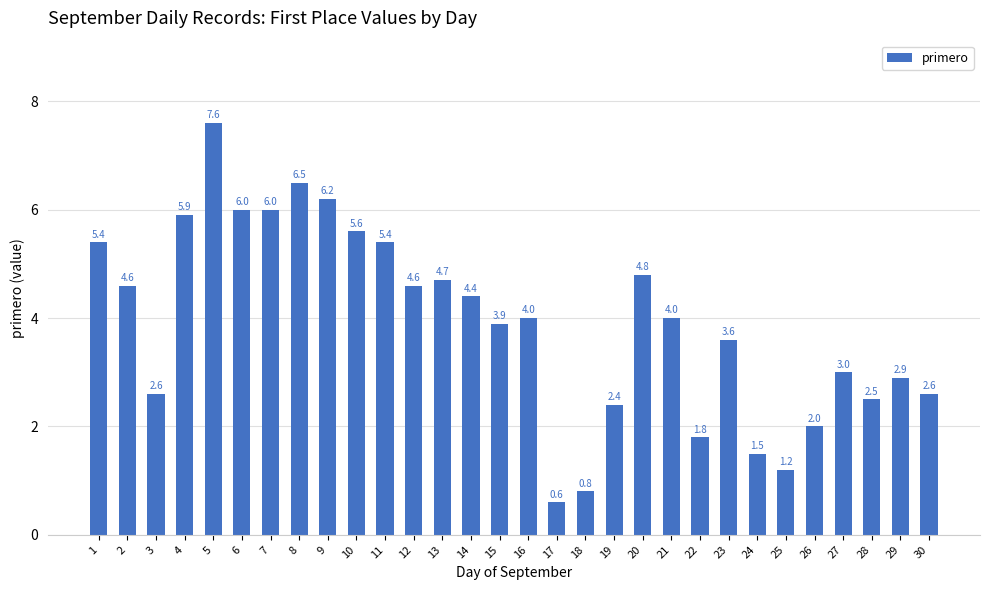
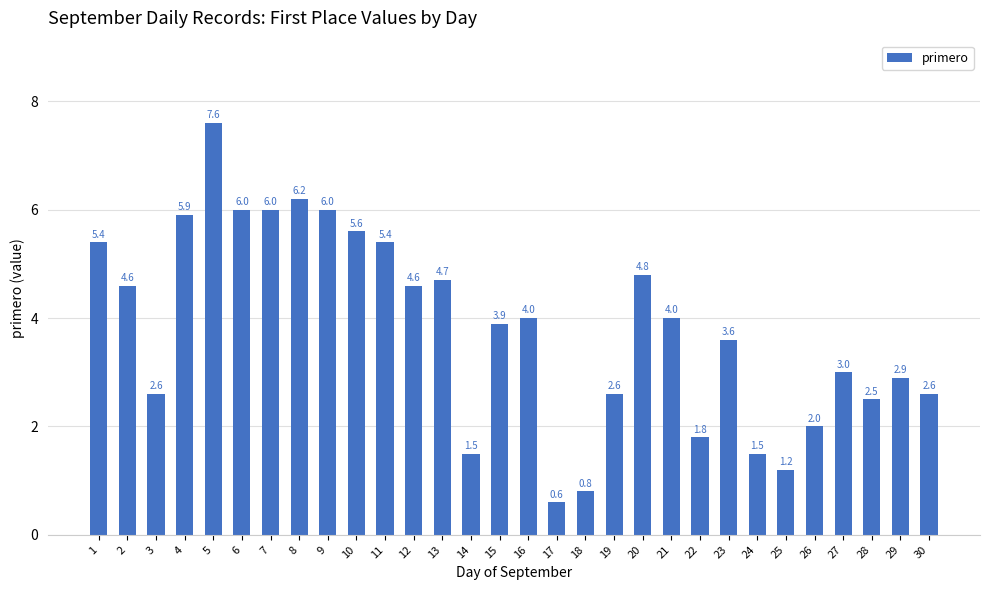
8: 6.5 -> 6.2
9: 6.2 -> 6.0
14: 4.4 -> 1.5
19: 2.4 -> 2.6
